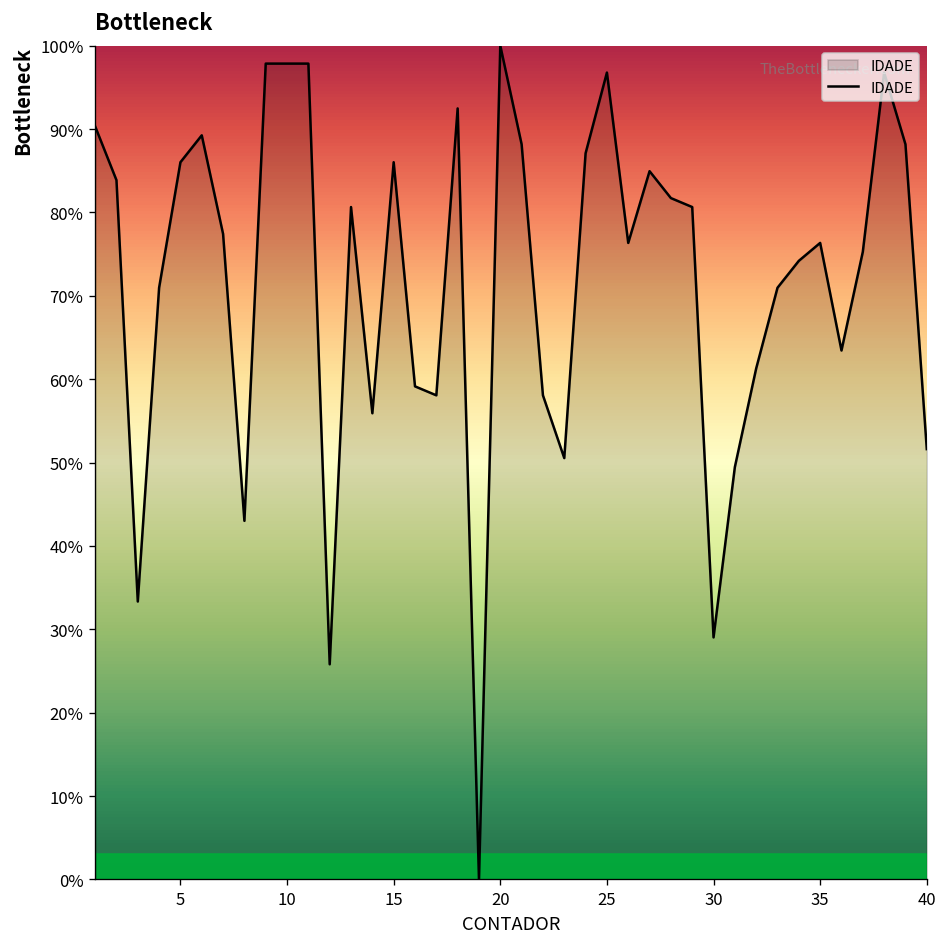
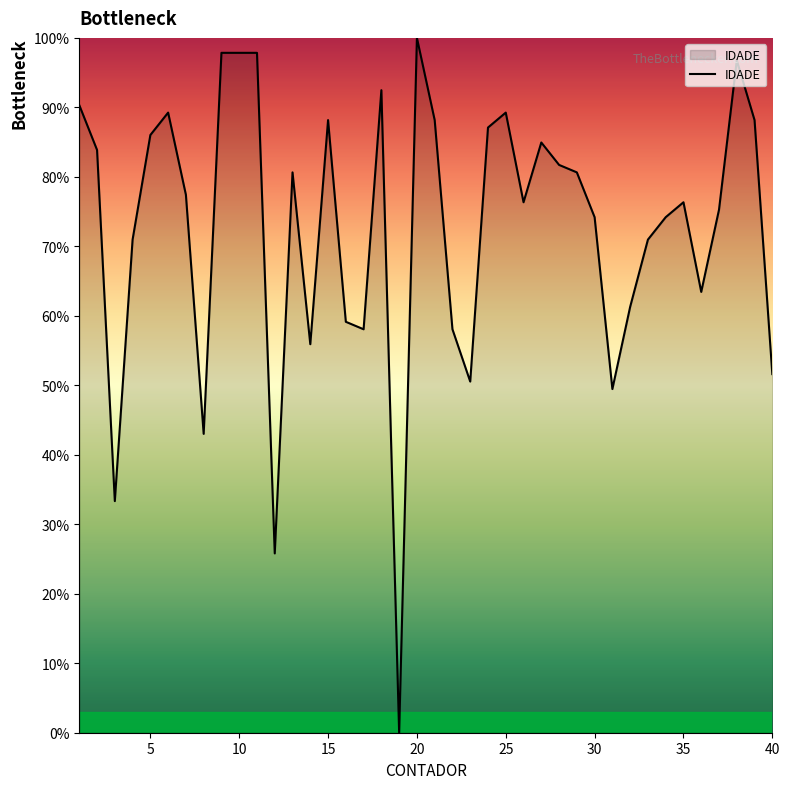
15: 86% -> 88%
25: 97% -> 89%
30: 29% -> 74%
